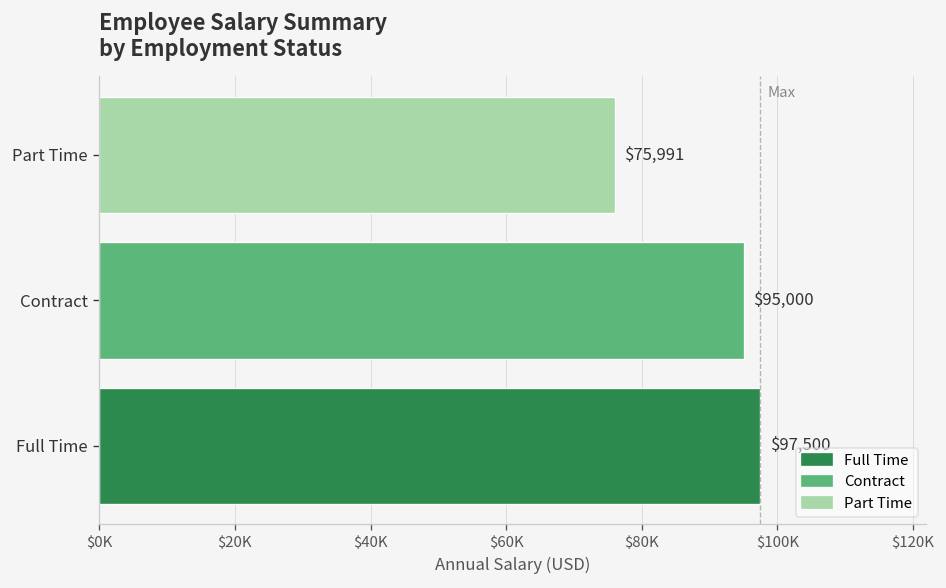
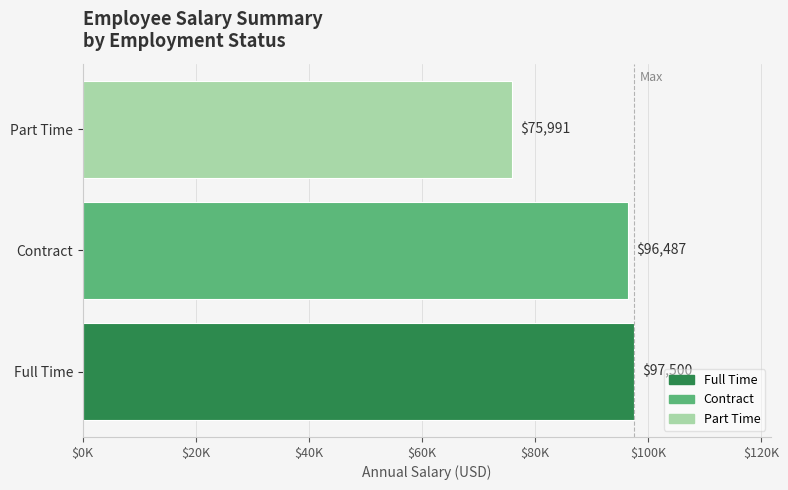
Contract: $95,000 -> $96,487
